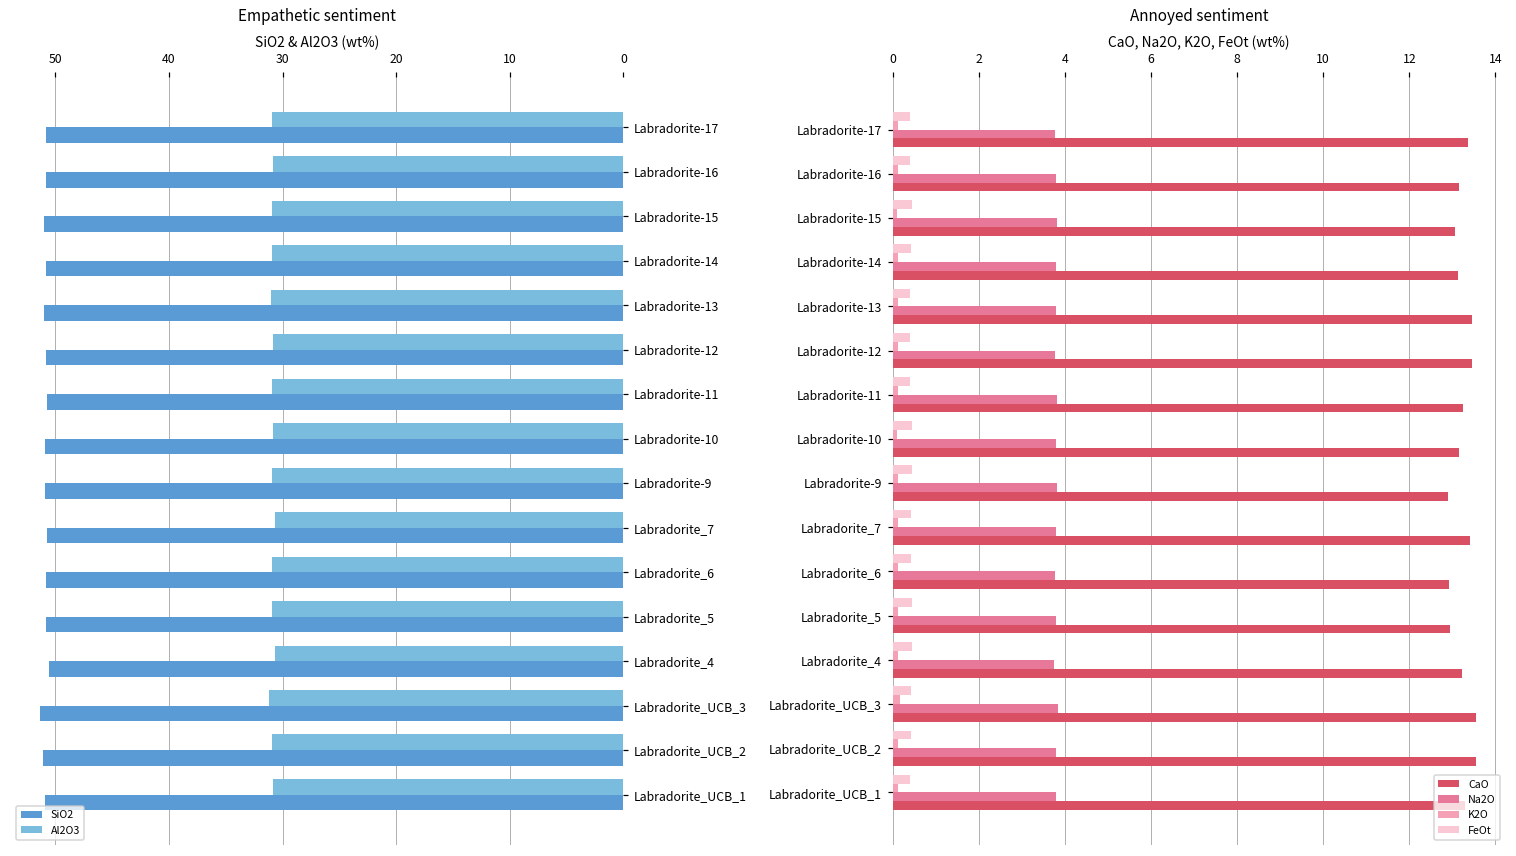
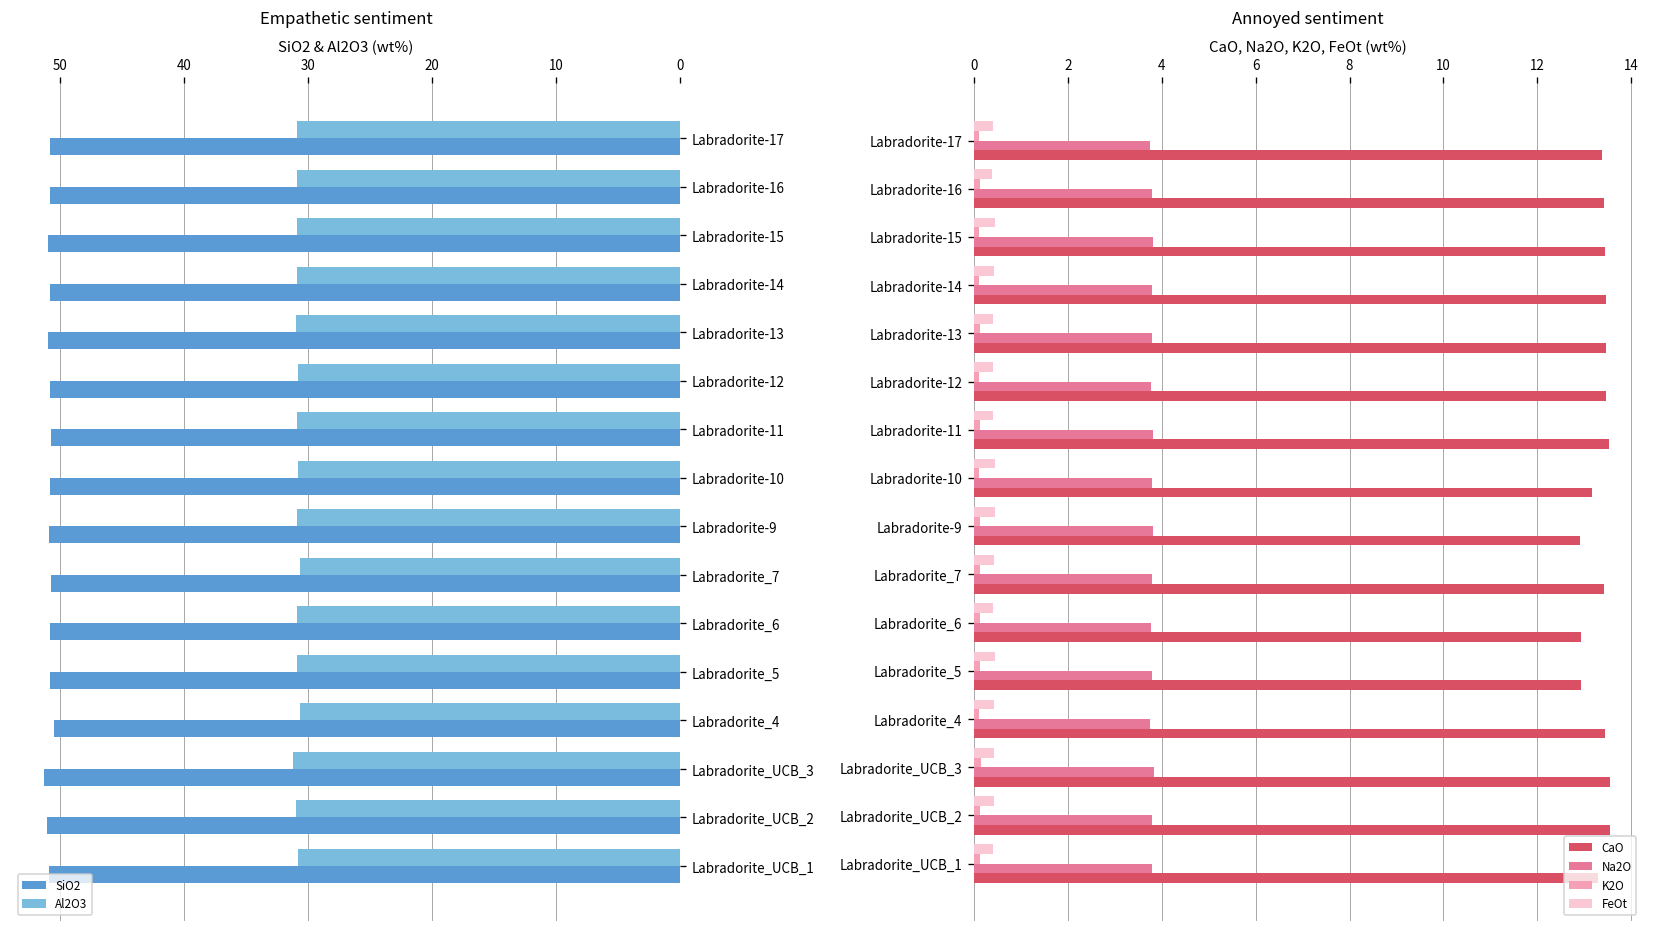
Annoyed sentiment, CaO, Labradorite-16: 13.1 -> 13.4
Annoyed sentiment, CaO, Labradorite-15: 13.1 -> 13.4
Annoyed sentiment, CaO, Labradorite-14: 13.1 -> 13.5
Annoyed sentiment, CaO, Labradorite-11: 13.2 -> 13.5
Annoyed sentiment, CaO, Labradorite_4: 13.2 -> 13.4
